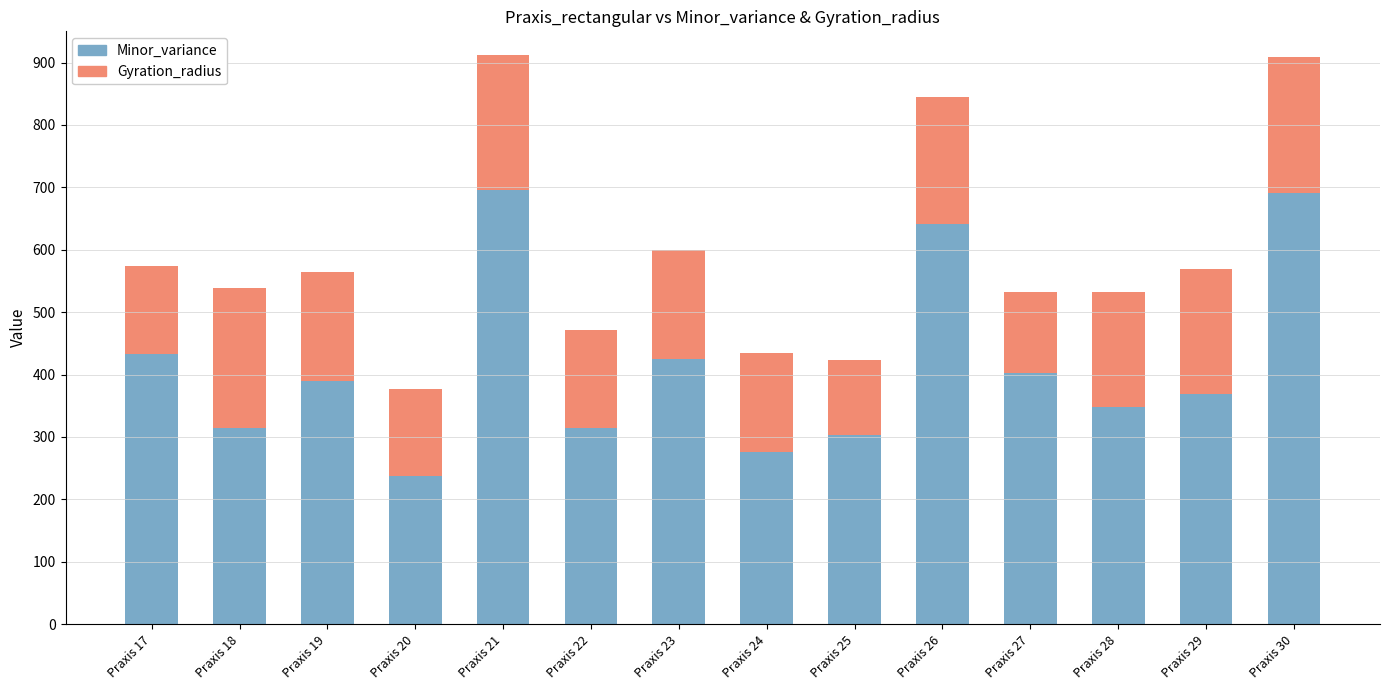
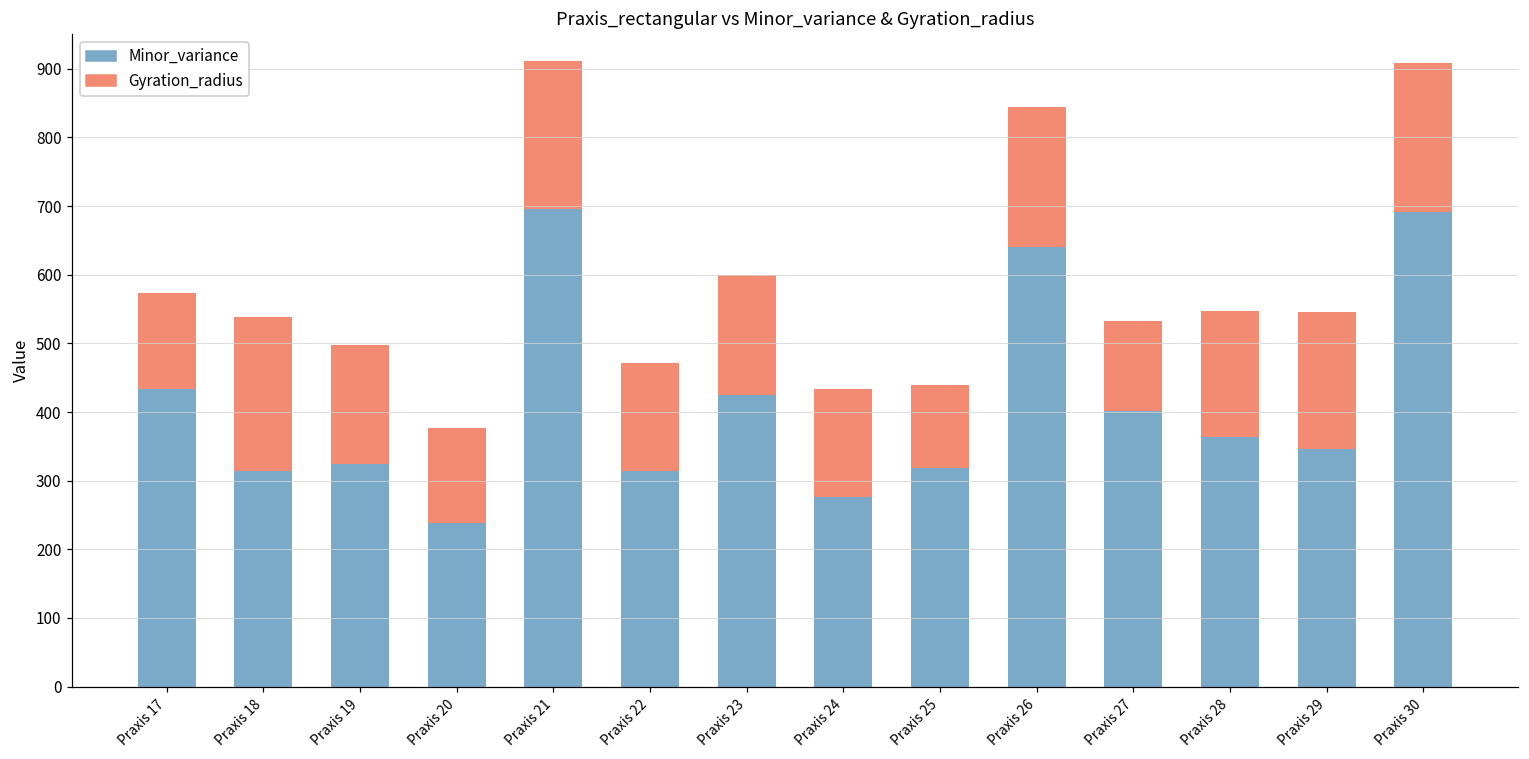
Minor_variance, Praxis 19: 390 -> 320
Minor_variance, Praxis 25: 300 -> 320
Minor_variance, Praxis 28: 350 -> 360
Minor_variance, Praxis 29: 370 -> 350
